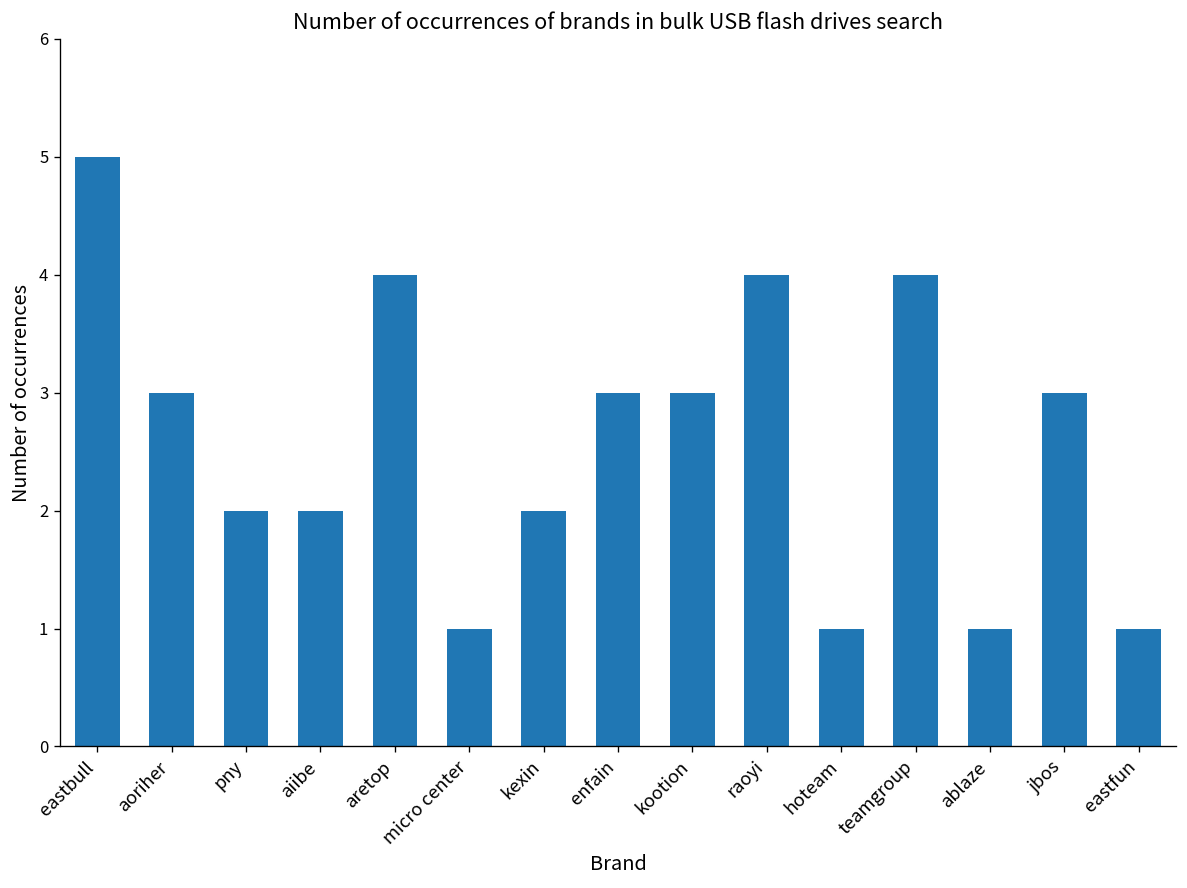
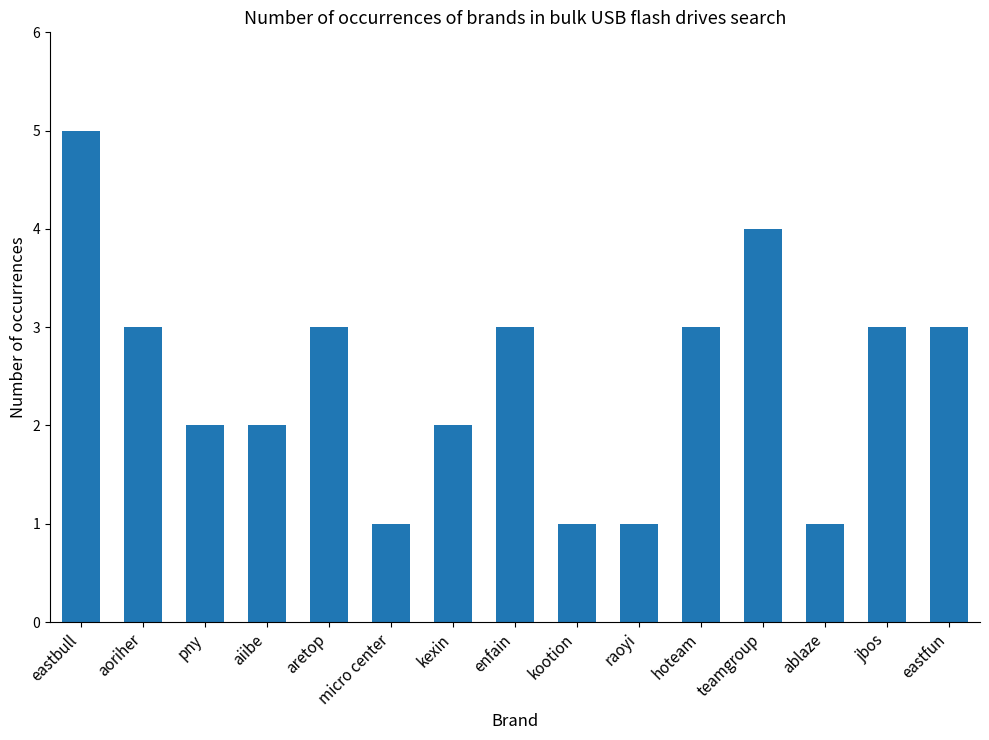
aretop: 4 -> 3
kootion: 3 -> 1
raoyi: 4 -> 1
hoteam: 1 -> 3
eastfun: 1 -> 3
